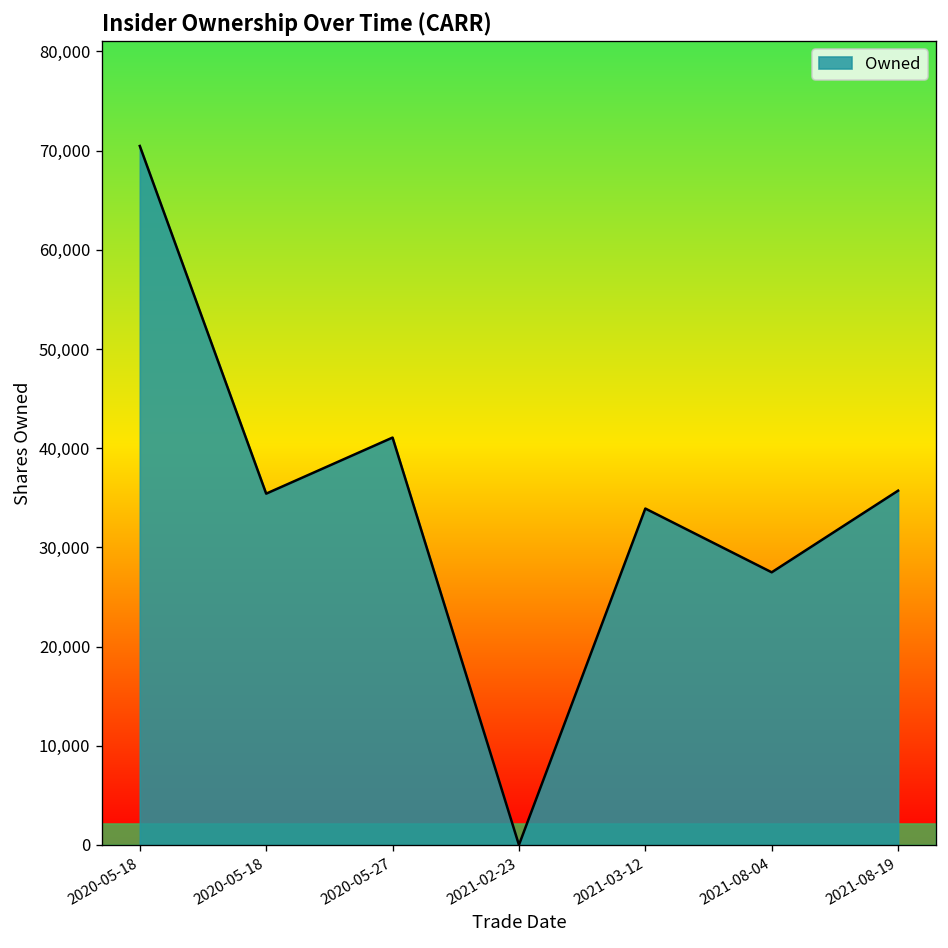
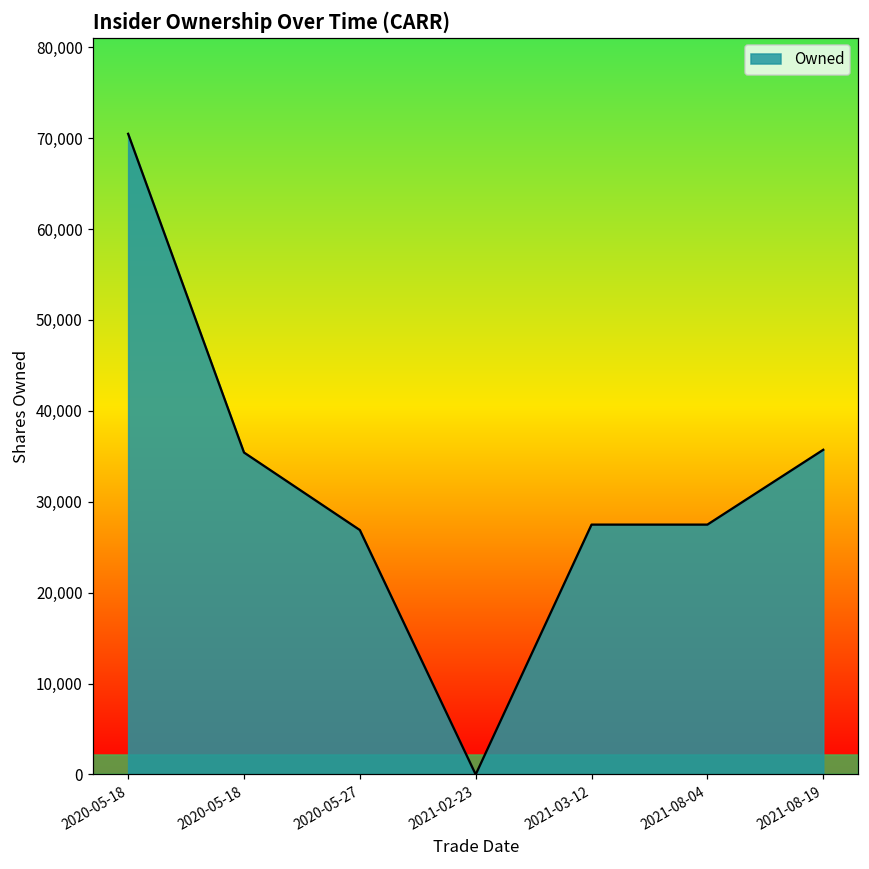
2020-05-27: 41,000 -> 27,000
2021-03-12: 34,000 -> 27,000
